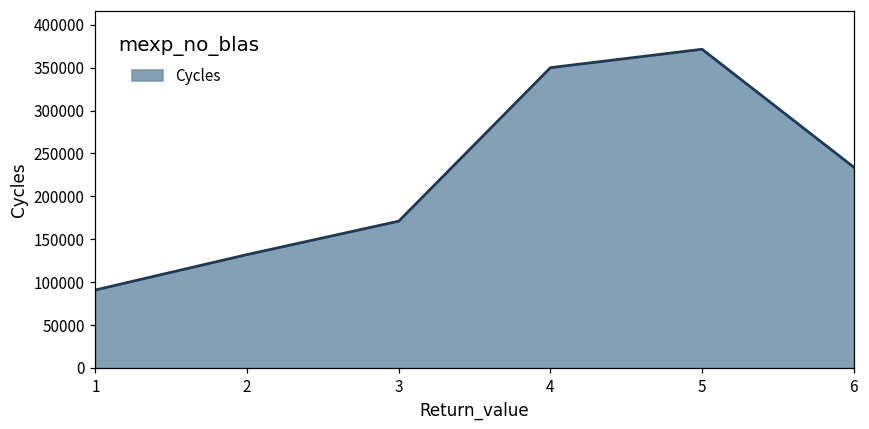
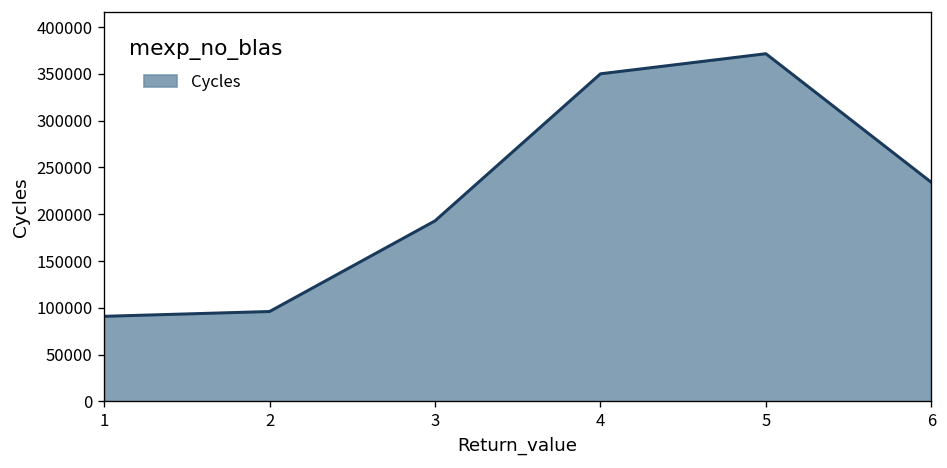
2: 130000 -> 100000
3: 170000 -> 190000
